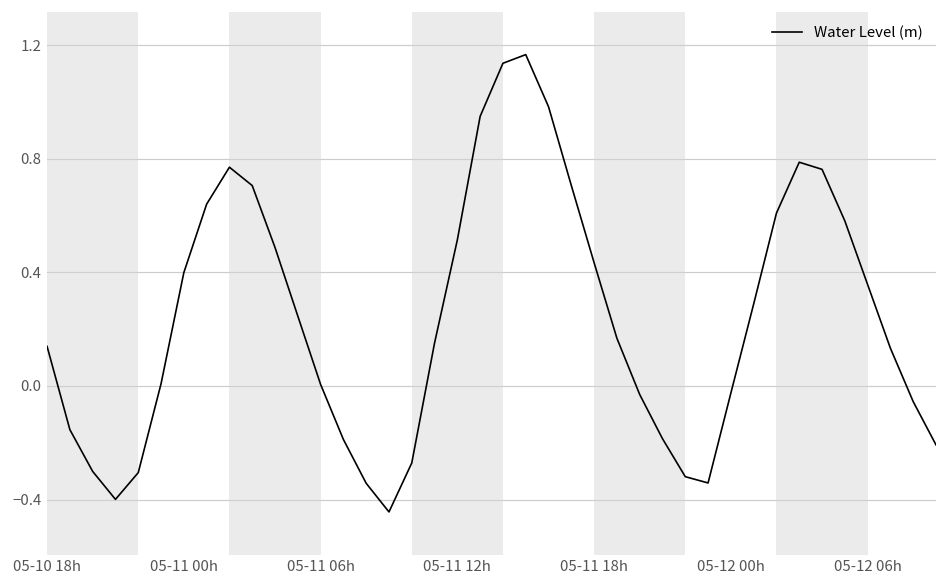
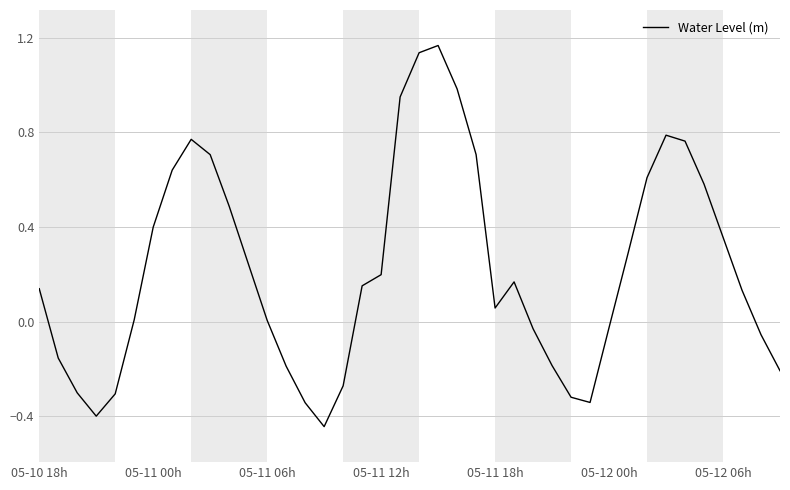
05-11 12h: 0.51 -> 0.20
05-11 18h: 0.43 -> 0.06
